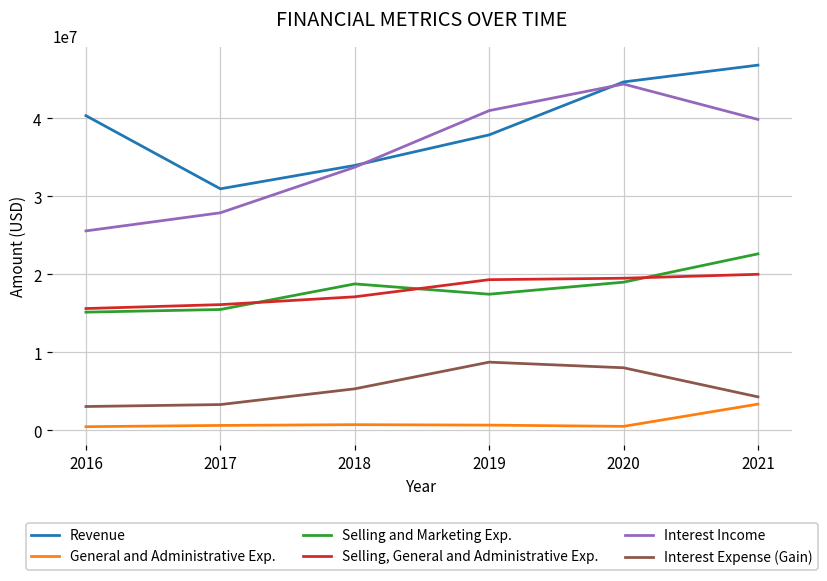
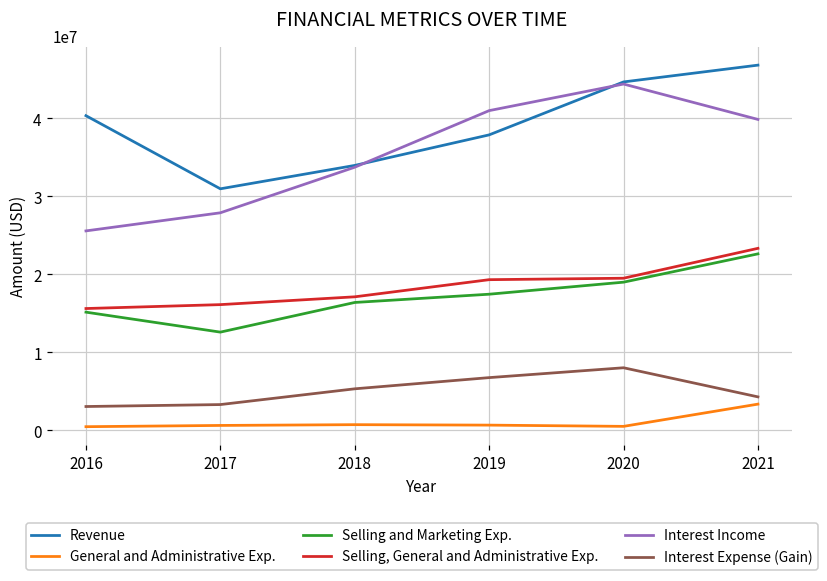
Selling and Marketing Exp., 2017: 15000000 -> 13000000
Selling and Marketing Exp., 2018: 19000000 -> 16000000
Interest Expense (Gain), 2019: 9000000 -> 7000000
Selling, General and Administrative Exp., 2021: 20000000 -> 23000000
